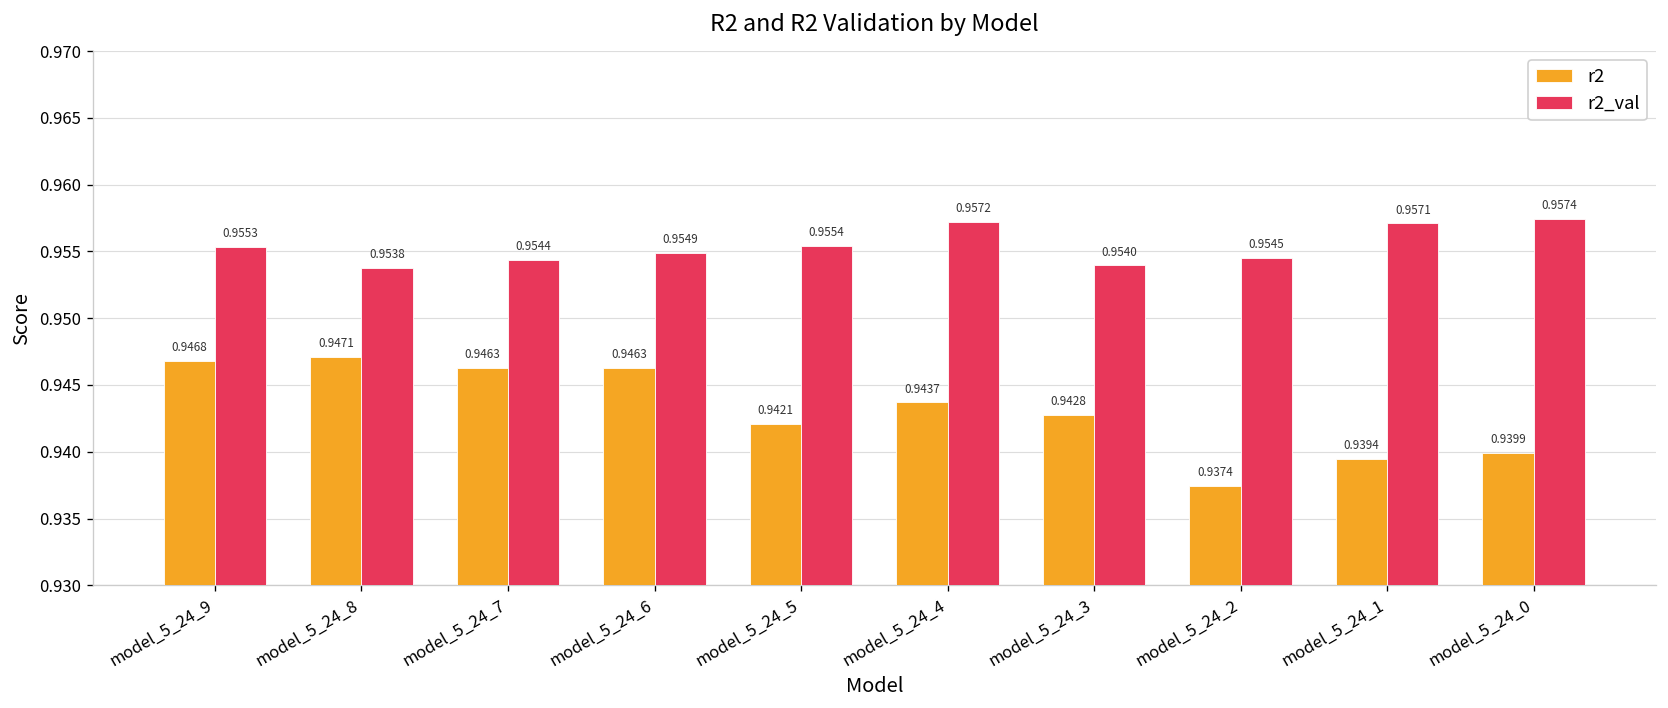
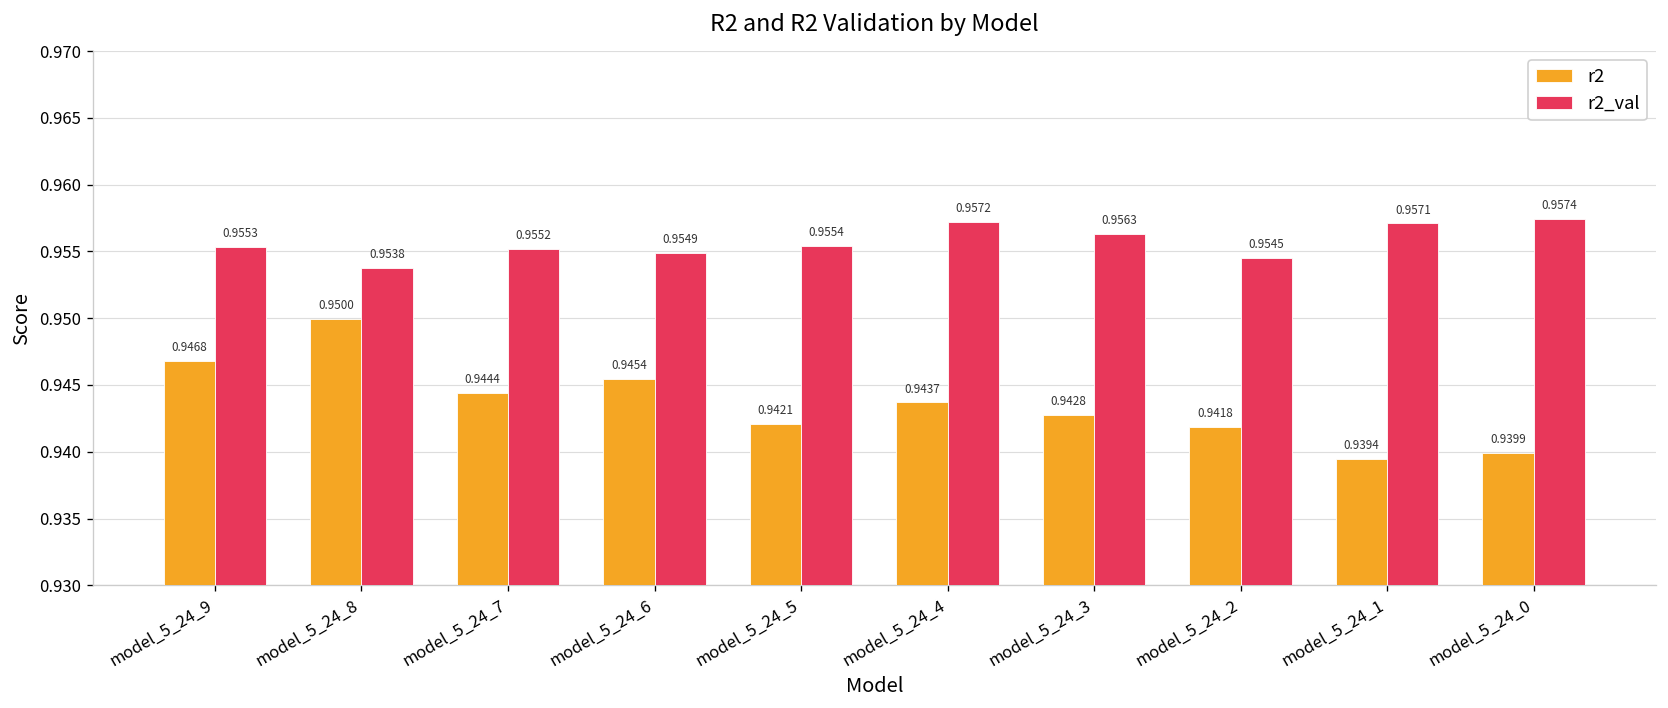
r2, model_5_24_8: 0.9471 -> 0.9500
r2, model_5_24_7: 0.9463 -> 0.9444
r2_val, model_5_24_7: 0.9544 -> 0.9552
r2, model_5_24_6: 0.9463 -> 0.9454
r2_val, model_5_24_3: 0.9540 -> 0.9563
r2, model_5_24_2: 0.9374 -> 0.9418
